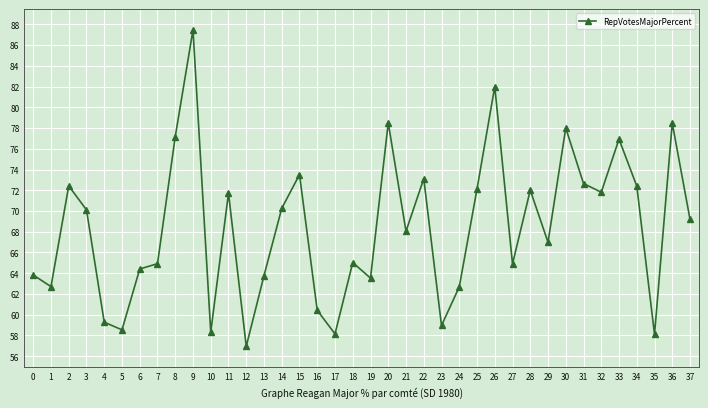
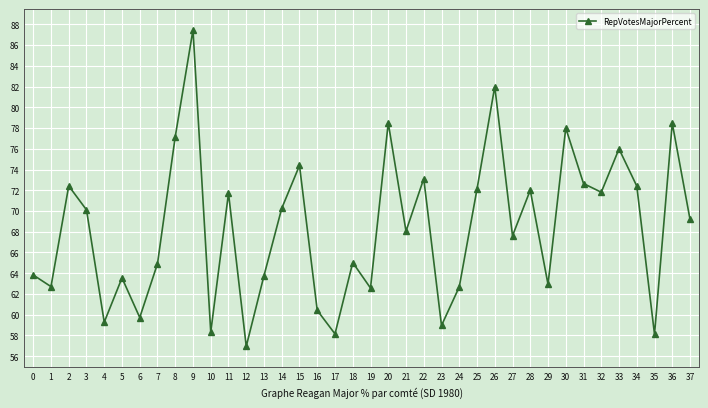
5: 58.5 -> 63.6
6: 64.4 -> 59.7
15: 73.5 -> 74.4
19: 63.5 -> 62.6
27: 64.9 -> 67.6
29: 67.0 -> 62.9
33: 76.9 -> 76.0
